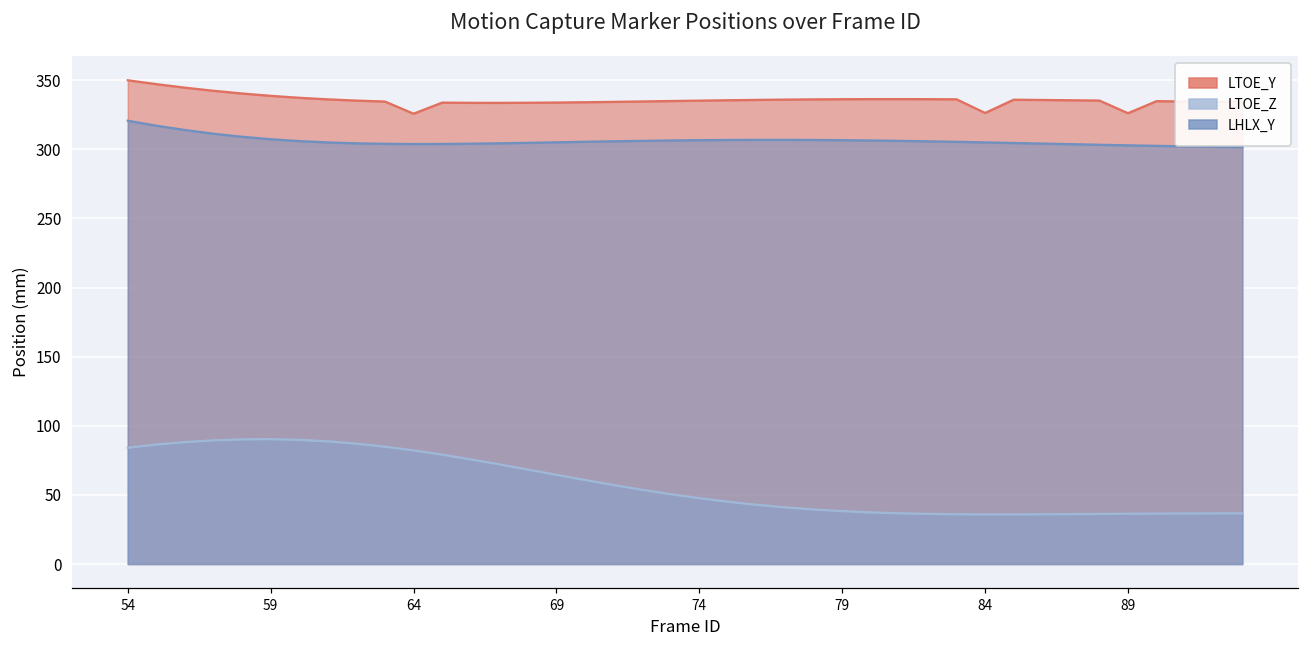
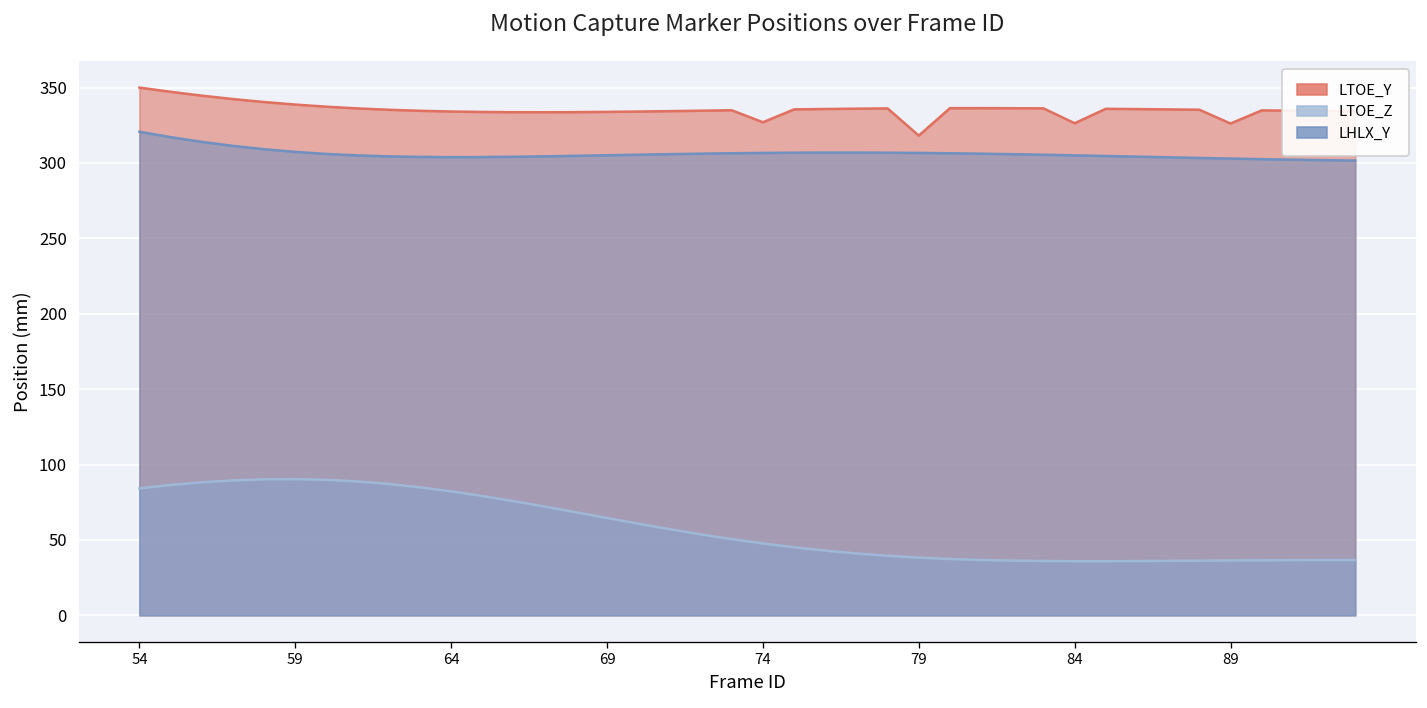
LTOE_Y, 64: 326 -> 334
LTOE_Y, 74: 335 -> 327
LTOE_Y, 79: 336 -> 318
